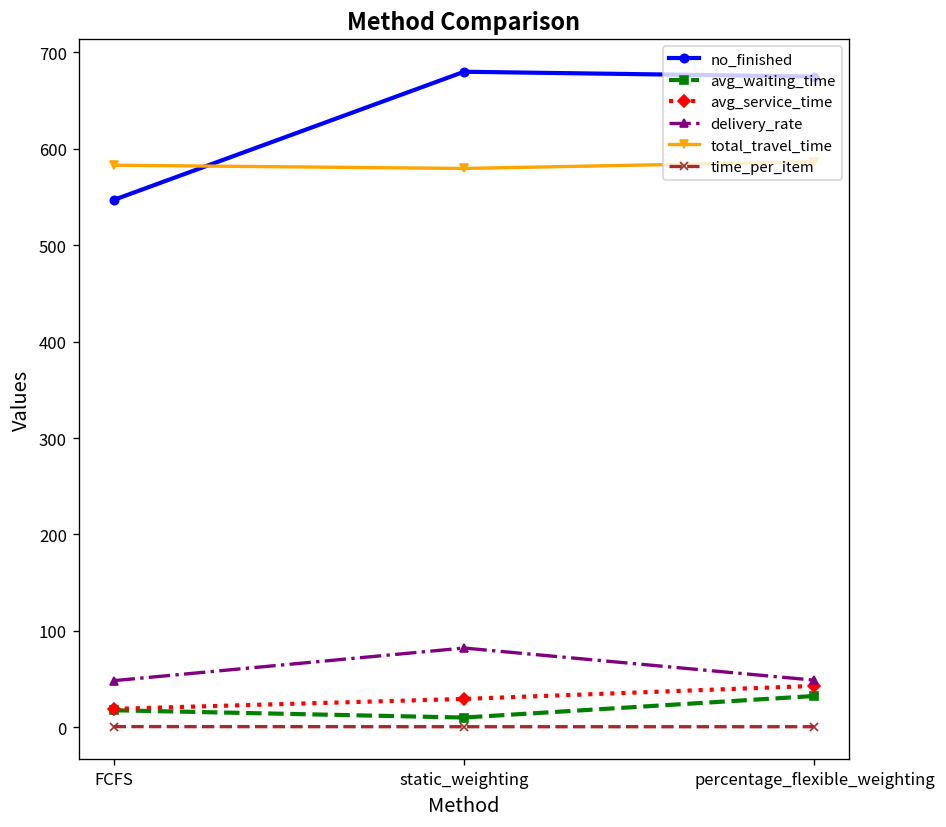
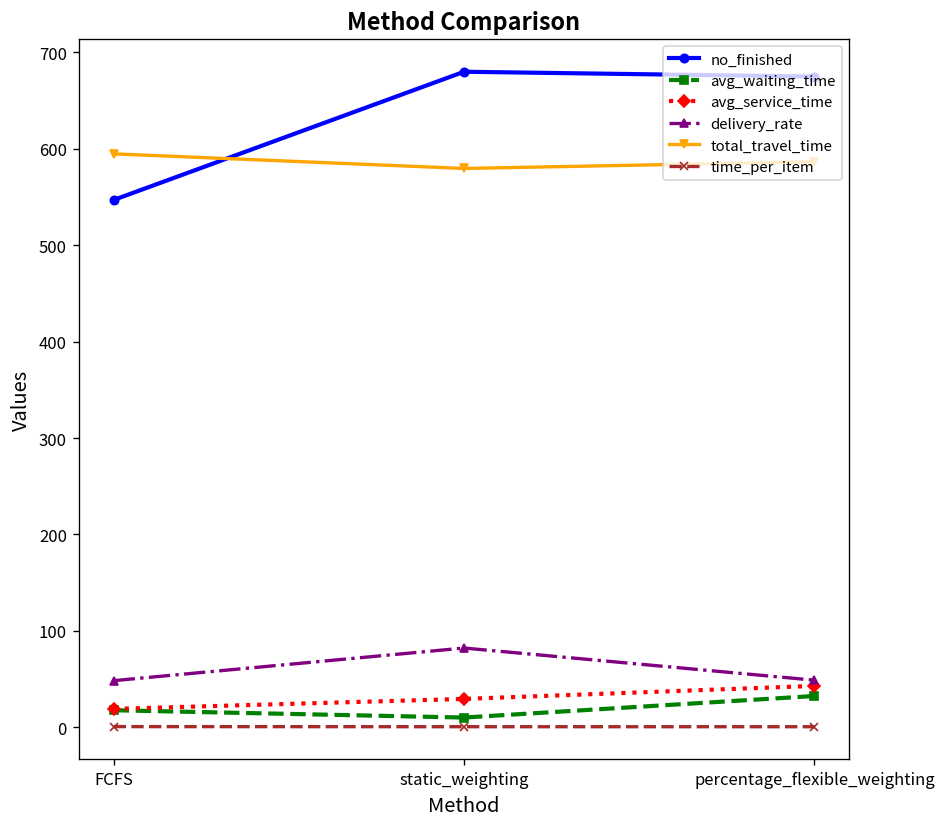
total_travel_time, FCFS: 580 -> 590
